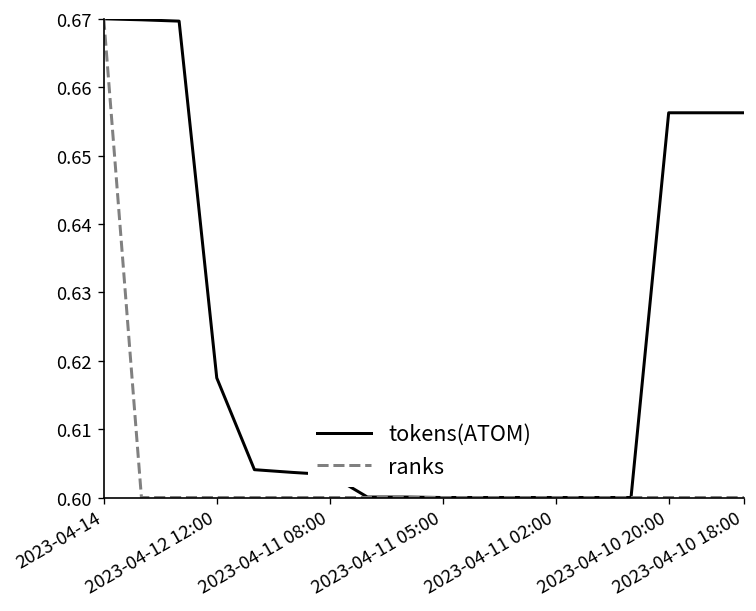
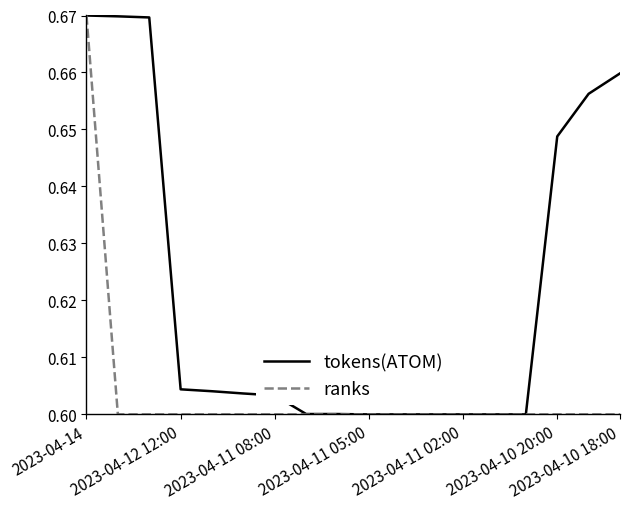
tokens(ATOM), 2023-04-12 12:00: 0.617 -> 0.604
tokens(ATOM), 2023-04-10 20:00: 0.656 -> 0.649
tokens(ATOM), 2023-04-10 18:00: 0.656 -> 0.660
